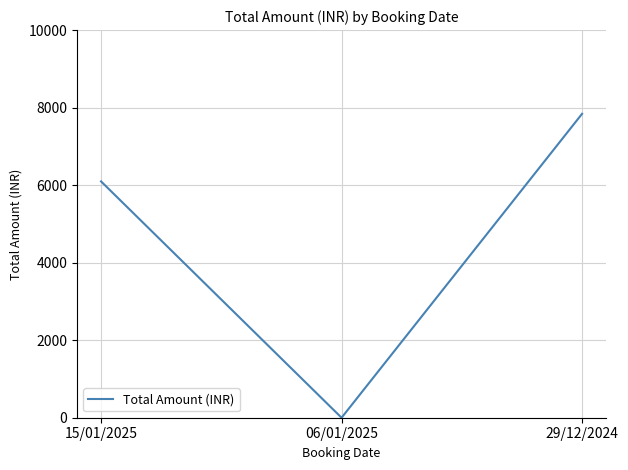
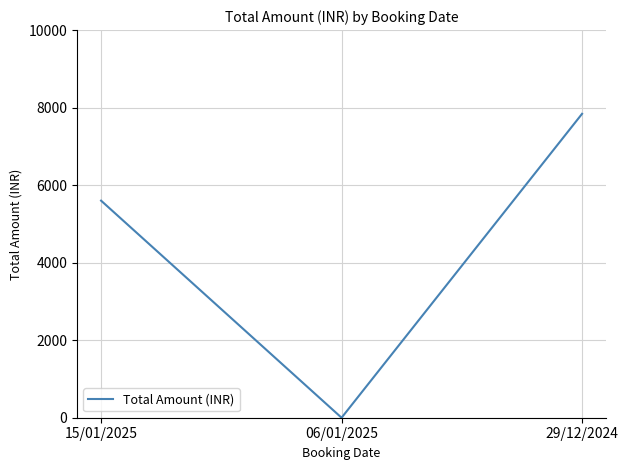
15/01/2025: 6100 -> 5600
